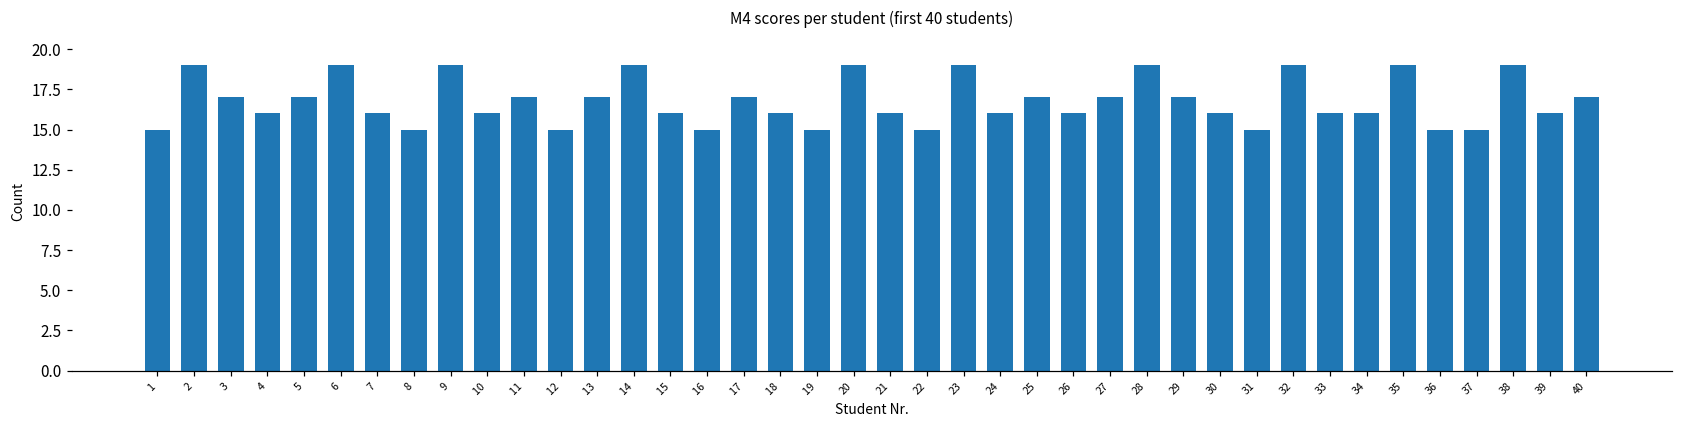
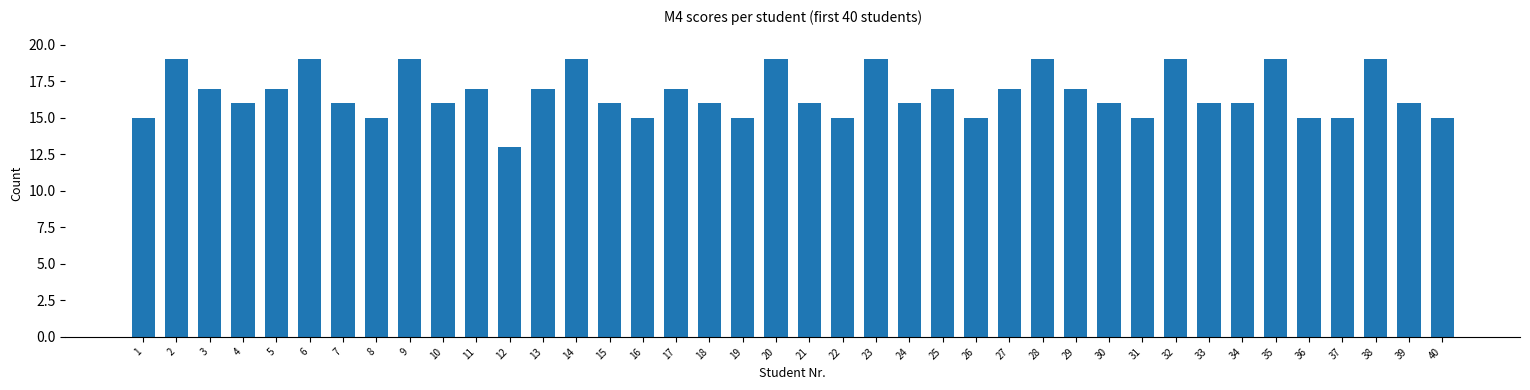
12: 15 -> 13
26: 16 -> 15
40: 17 -> 15
